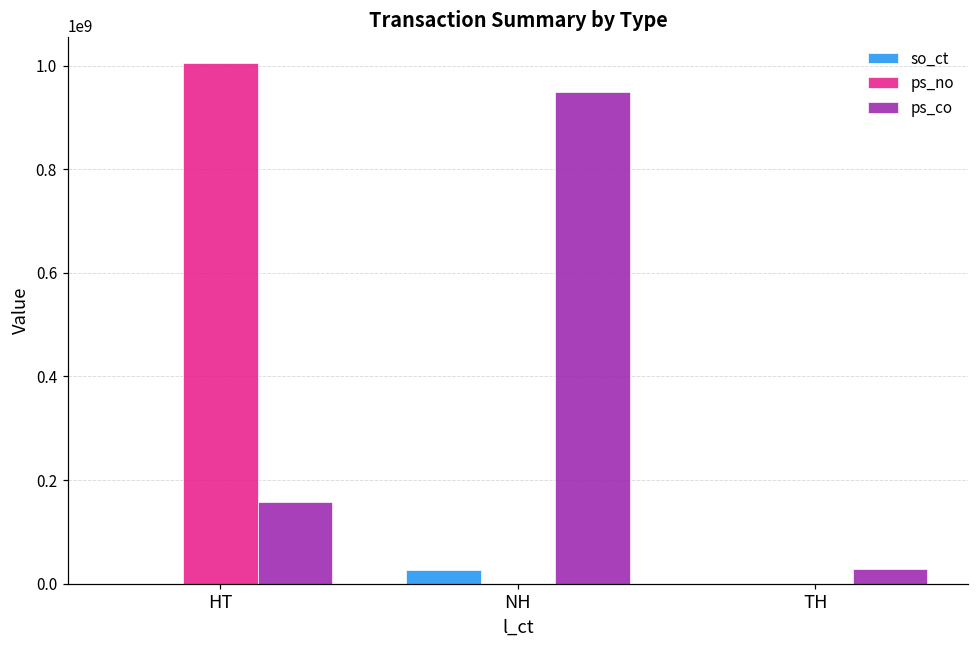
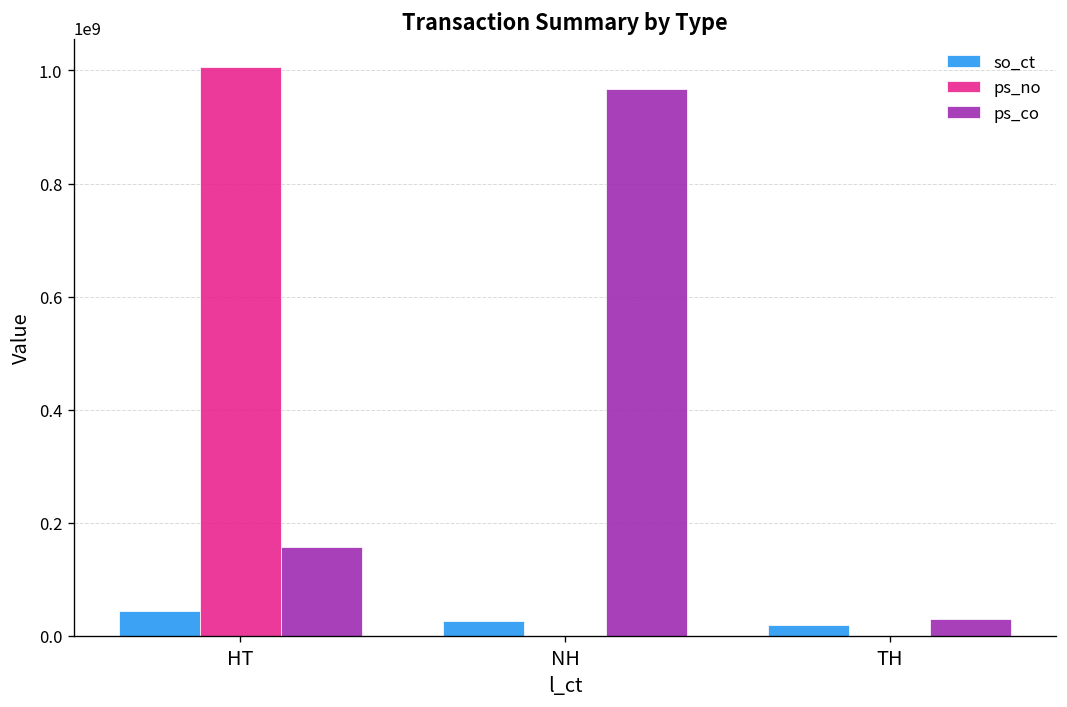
so_ct, HT: 0 -> 40000000
ps_co, NH: 950000000 -> 970000000
so_ct, TH: 0 -> 20000000
